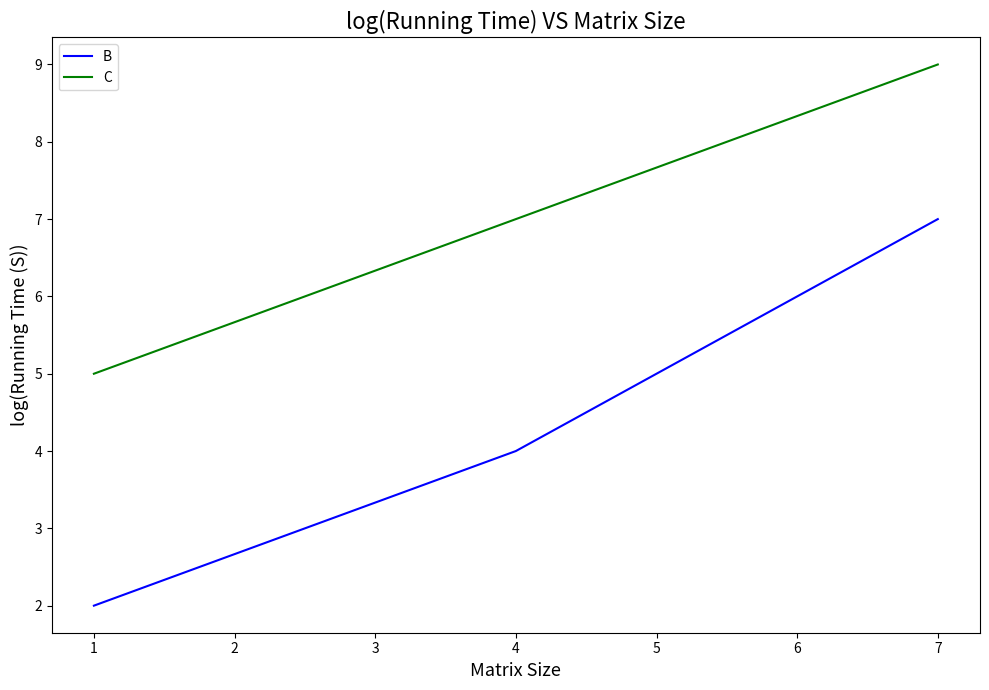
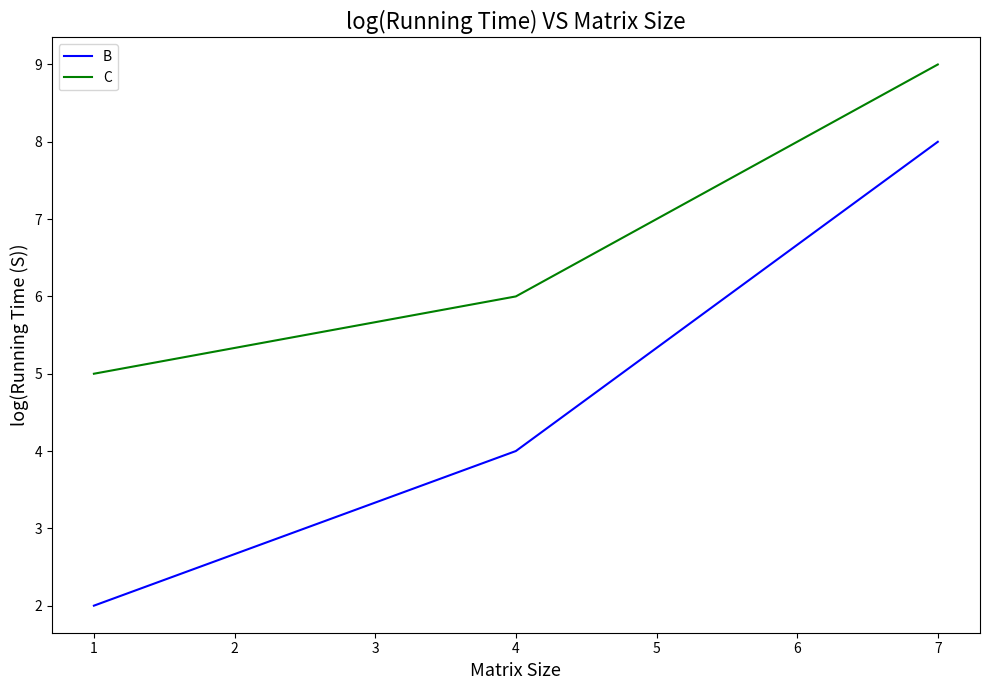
C, 4: 7 -> 6
B, 7: 7 -> 8
